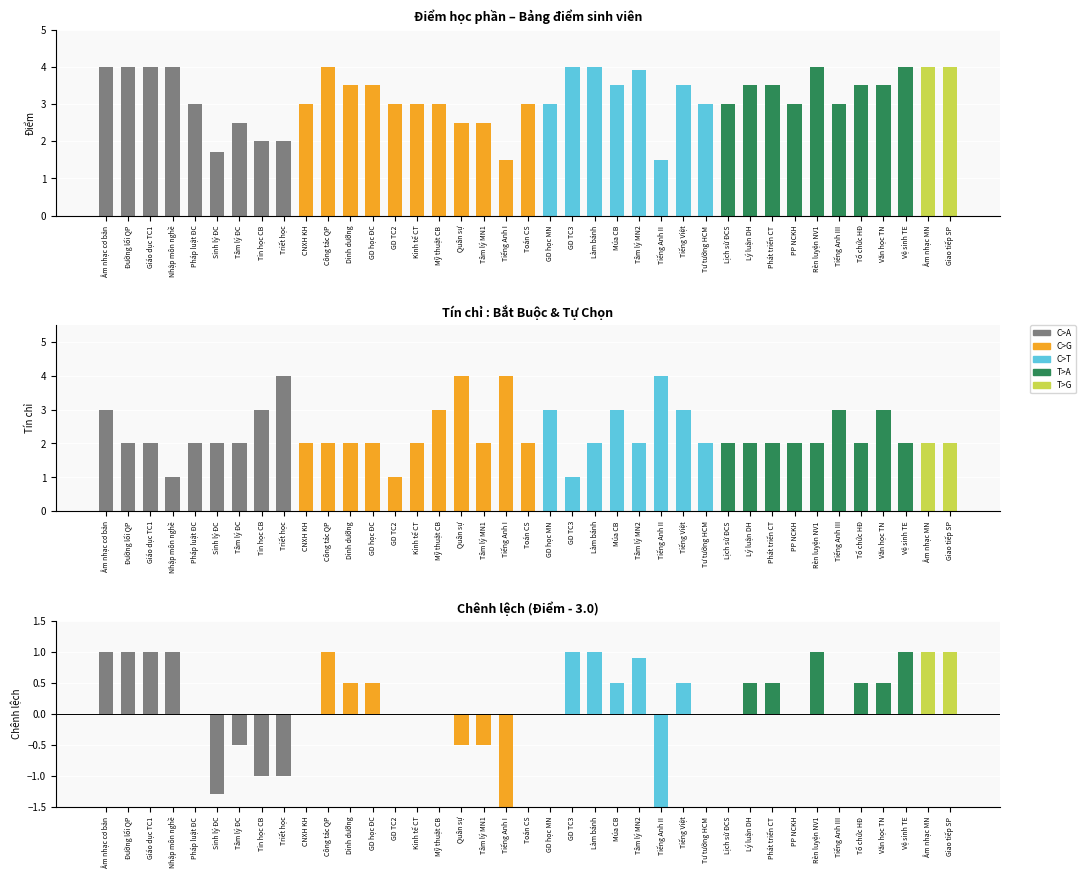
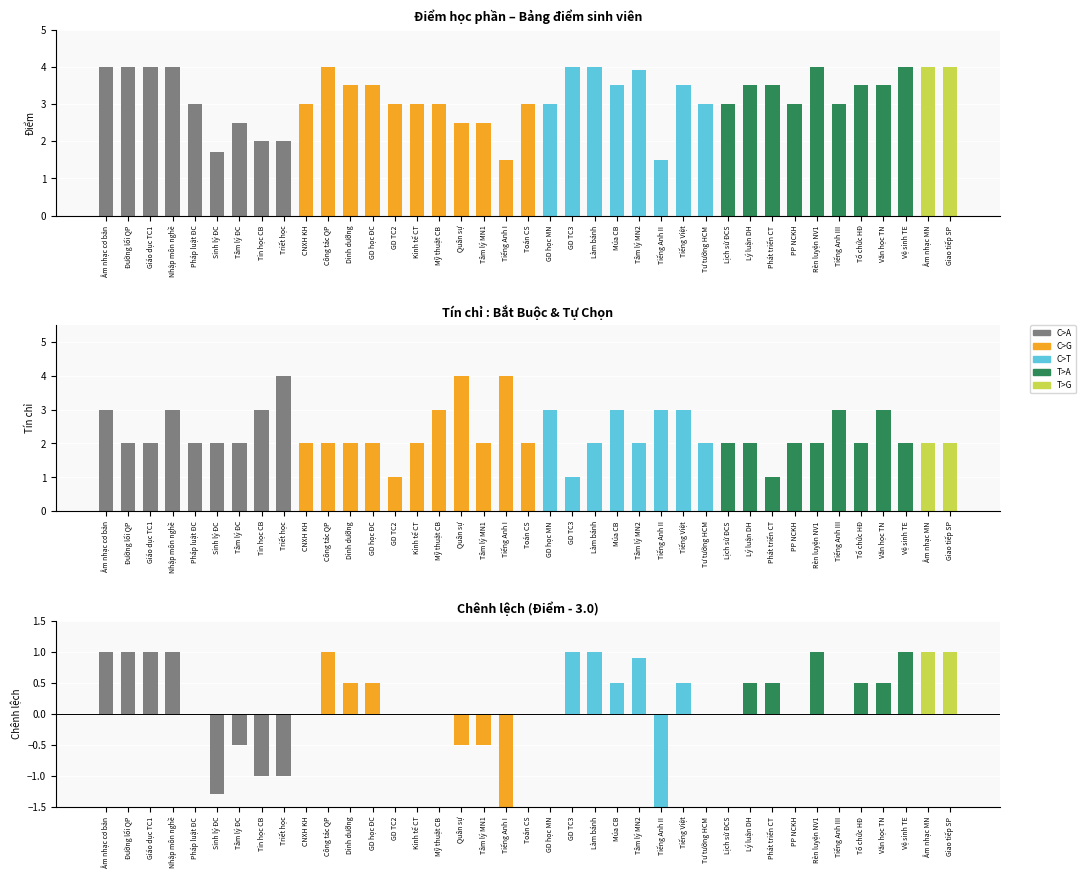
Tín chỉ : Bắt Buộc & Tự Chọn, Nhập môn nghề: 1 -> 3
Tín chỉ : Bắt Buộc & Tự Chọn, Tiếng Anh II: 4 -> 3
Tín chỉ : Bắt Buộc & Tự Chọn, Phát triển CT: 2 -> 1
